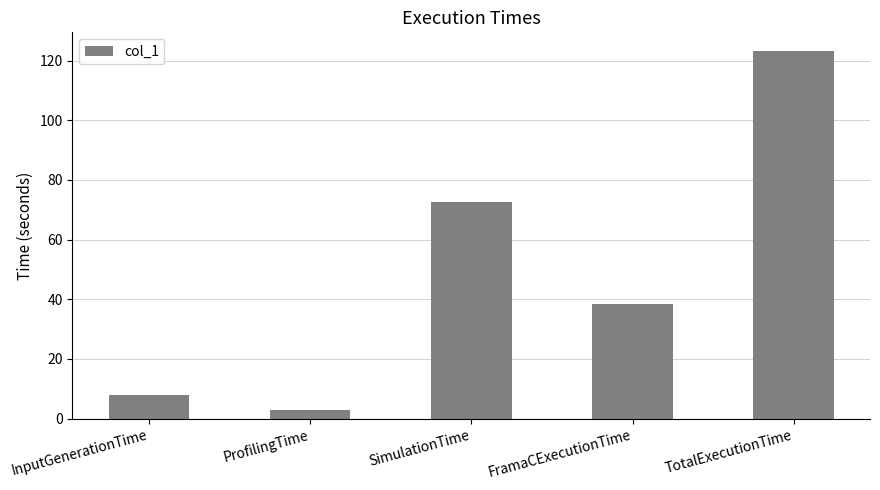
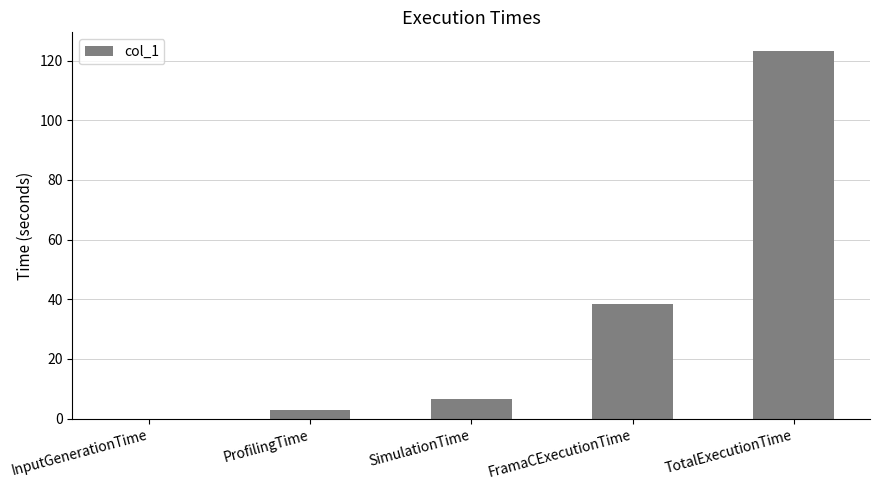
InputGenerationTime: 8 -> 0
SimulationTime: 73 -> 6
